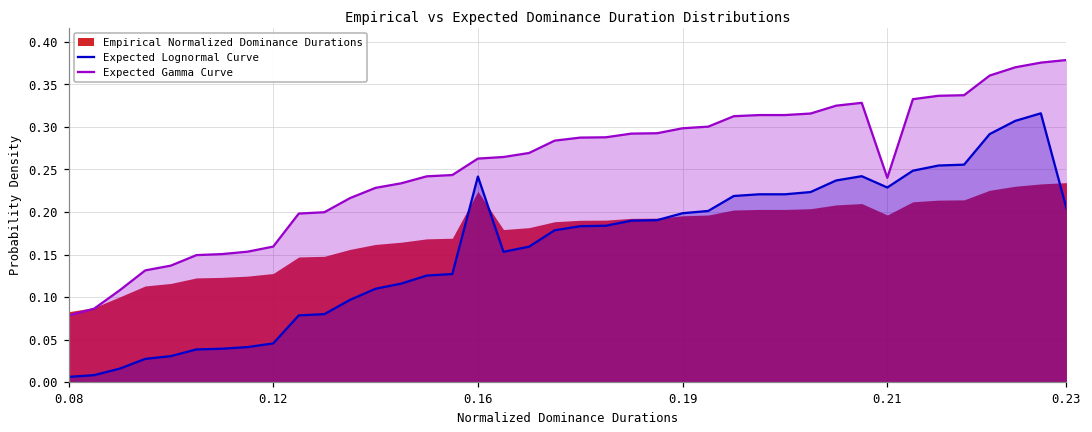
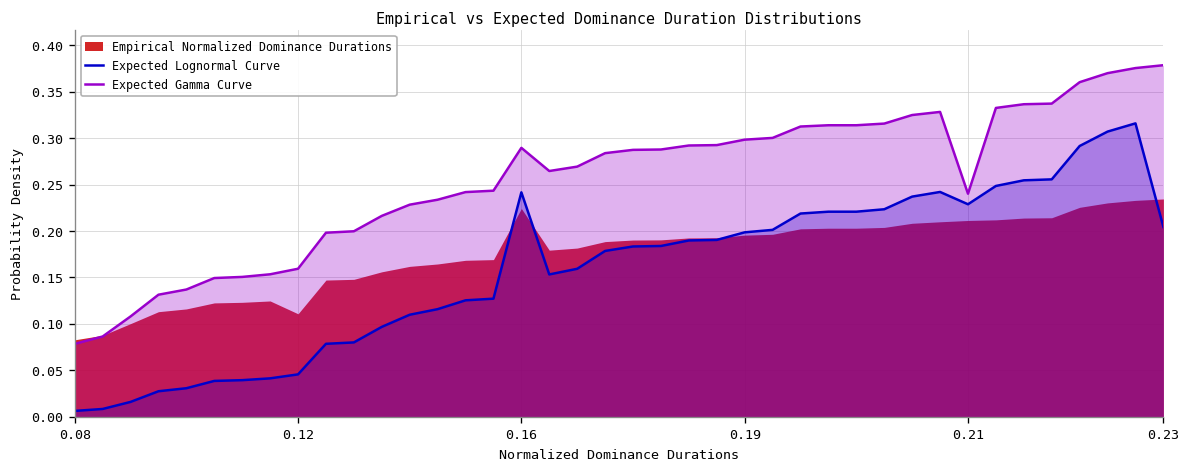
Empirical Normalized Dominance Durations, 0.12: 0.13 -> 0.11
Expected Gamma Curve, 0.16: 0.26 -> 0.29
Empirical Normalized Dominance Durations, 0.21: 0.20 -> 0.21
